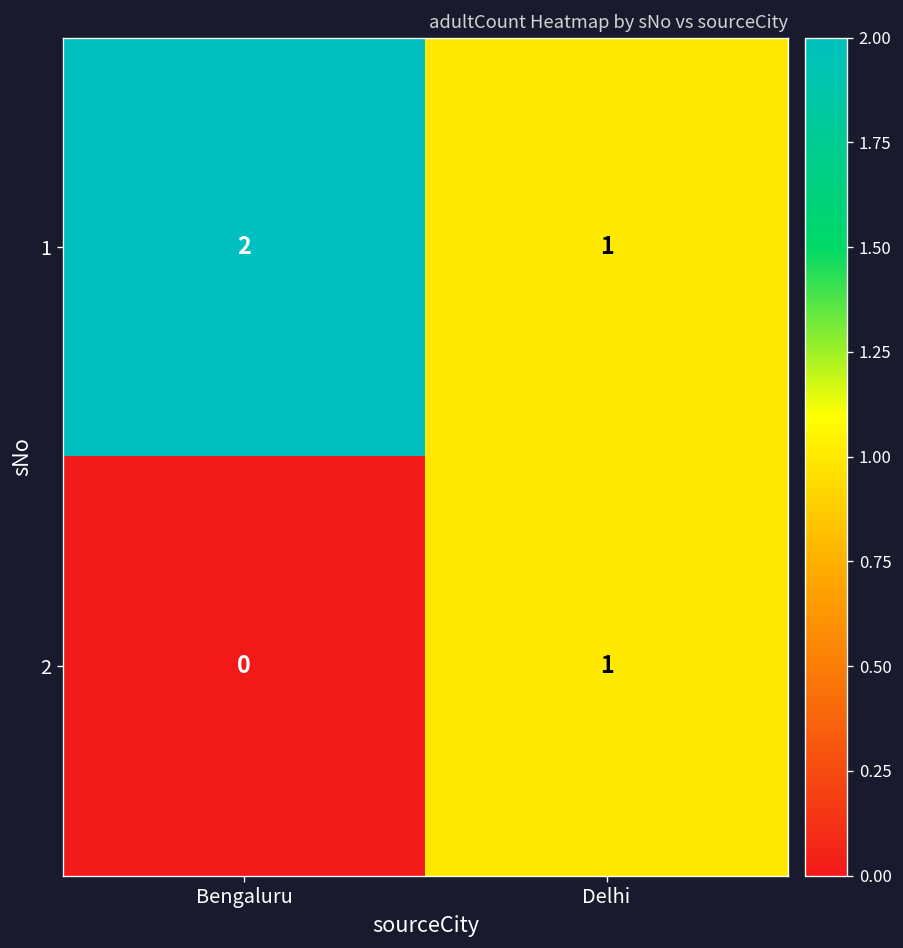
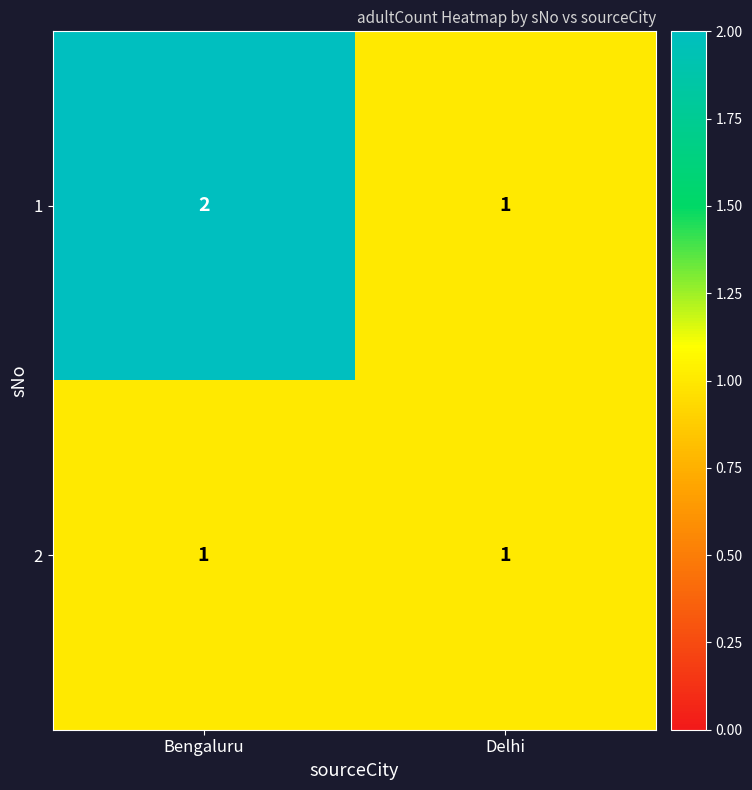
2, Bengaluru: 0 -> 1
